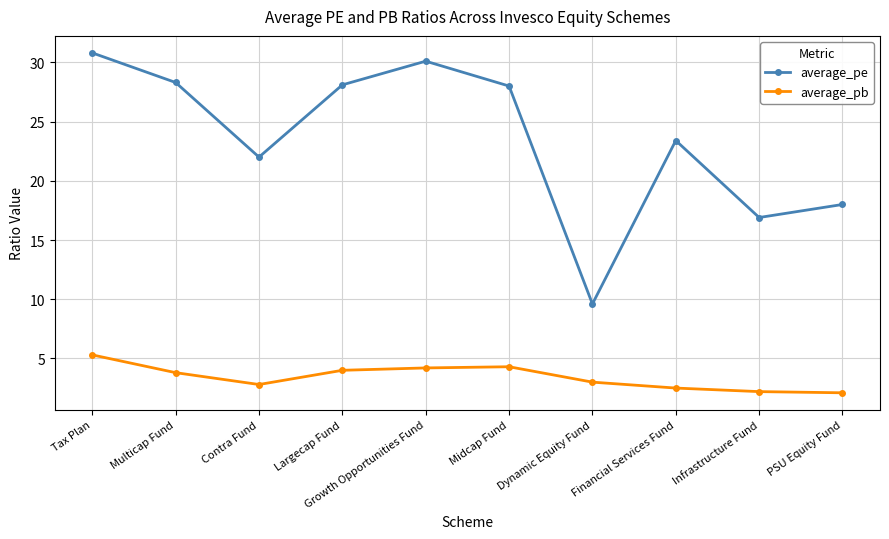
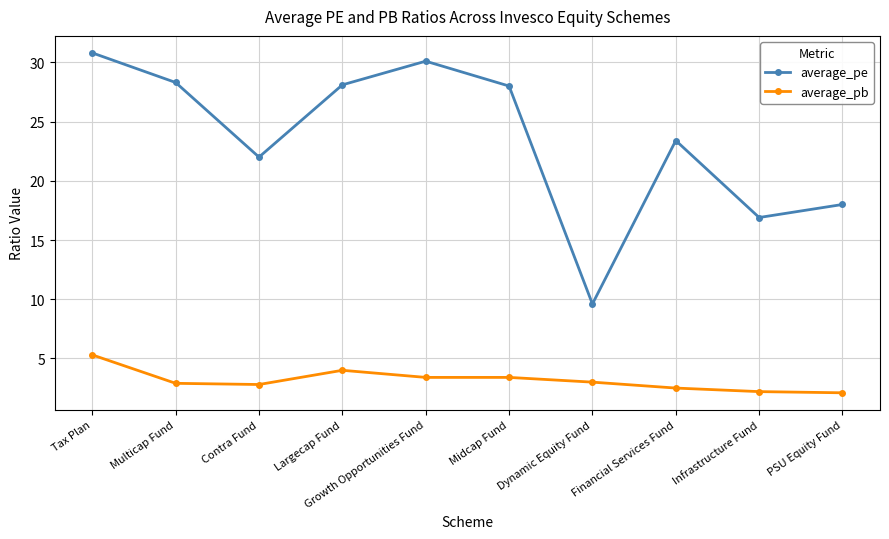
average_pb, Multicap Fund: 3.8 -> 2.9
average_pb, Growth Opportunities Fund: 4.2 -> 3.4
average_pb, Midcap Fund: 4.3 -> 3.4
